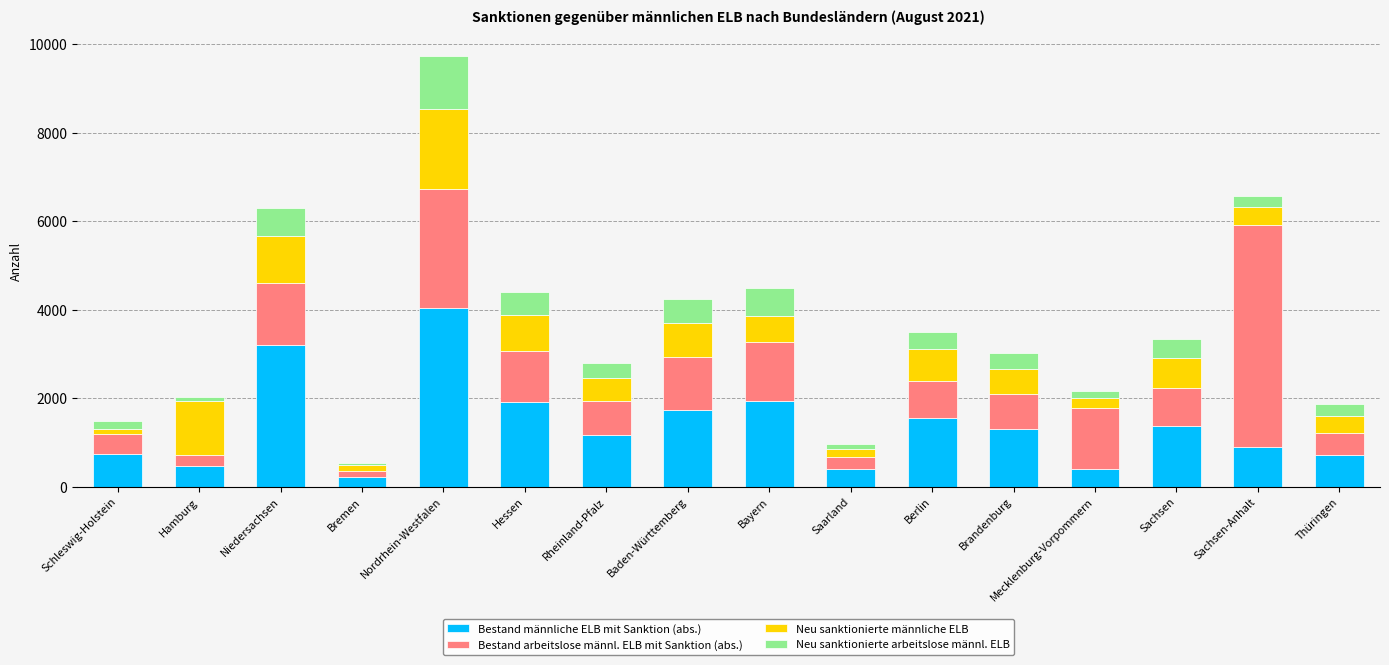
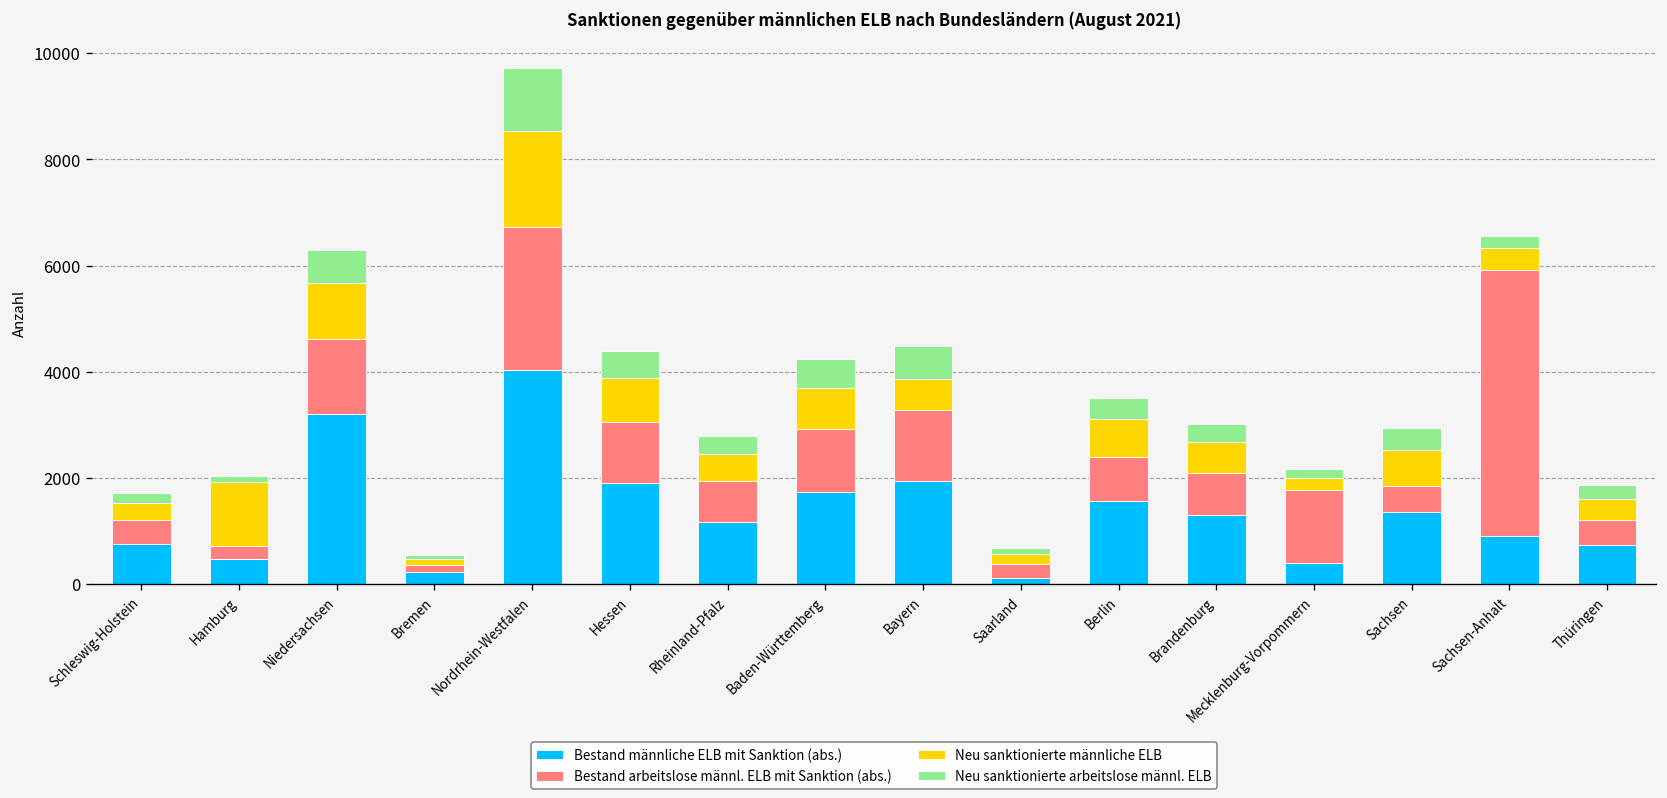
Neu sanktionierte männliche ELB, Schleswig-Holstein: 100 -> 300
Bestand männliche ELB mit Sanktion (abs.), Saarland: 400 -> 100
Bestand arbeitslose männl. ELB mit Sanktion (abs.), Sachsen: 900 -> 500
